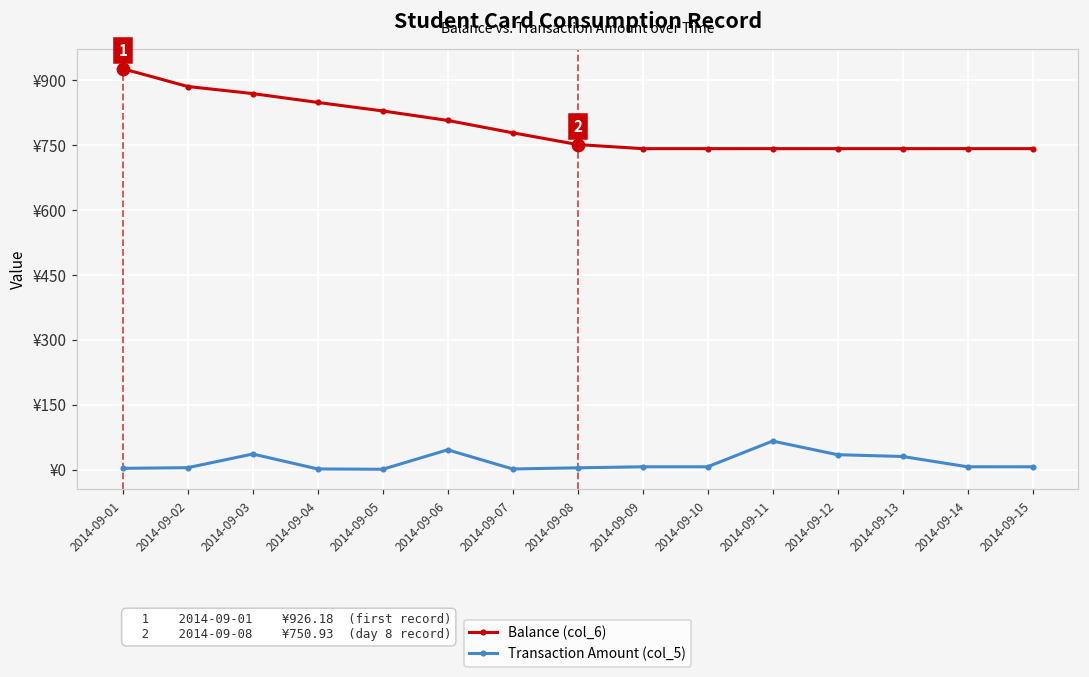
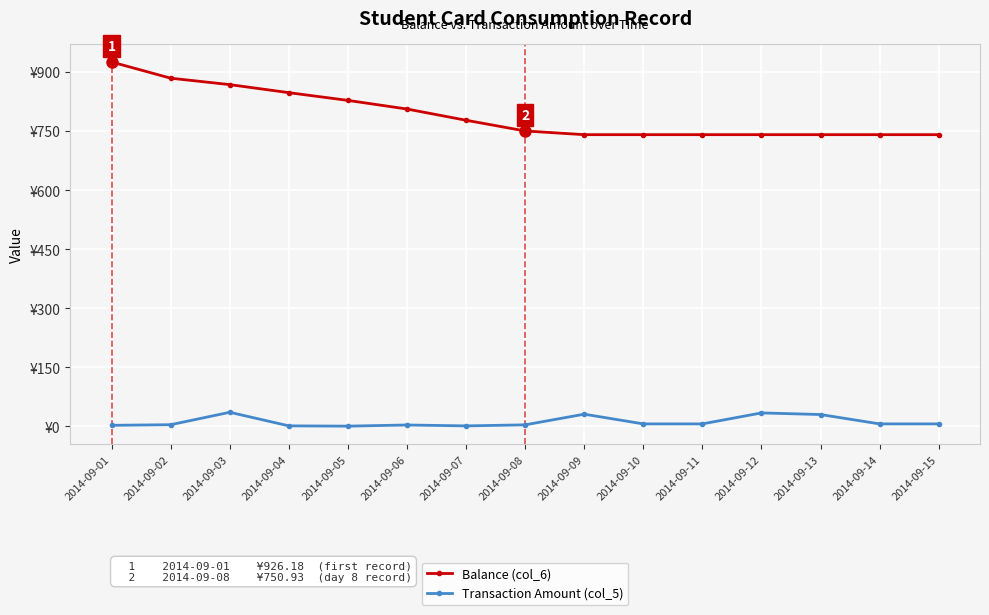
Transaction Amount (col_5), 2014-09-06: ¥50 -> ¥0
Transaction Amount (col_5), 2014-09-09: ¥10 -> ¥30
Transaction Amount (col_5), 2014-09-11: ¥70 -> ¥10
